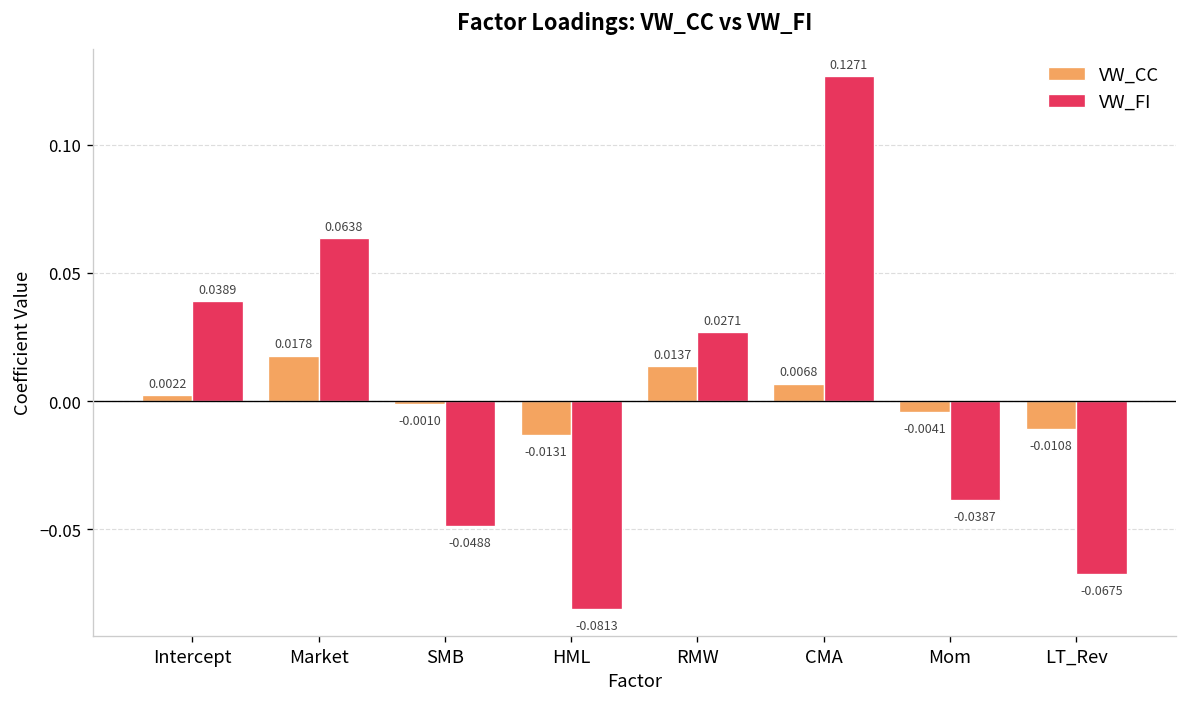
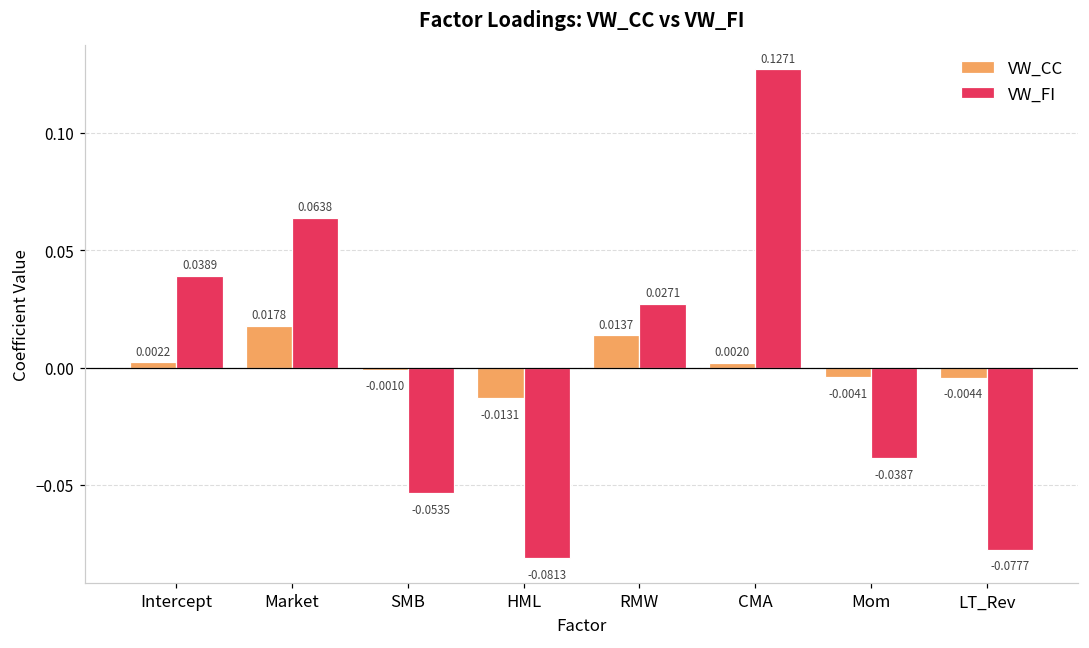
VW_FI, SMB: -0.0488 -> -0.0535
VW_CC, CMA: 0.0068 -> 0.0020
VW_CC, LT_Rev: -0.0108 -> -0.0044
VW_FI, LT_Rev: -0.0675 -> -0.0777
